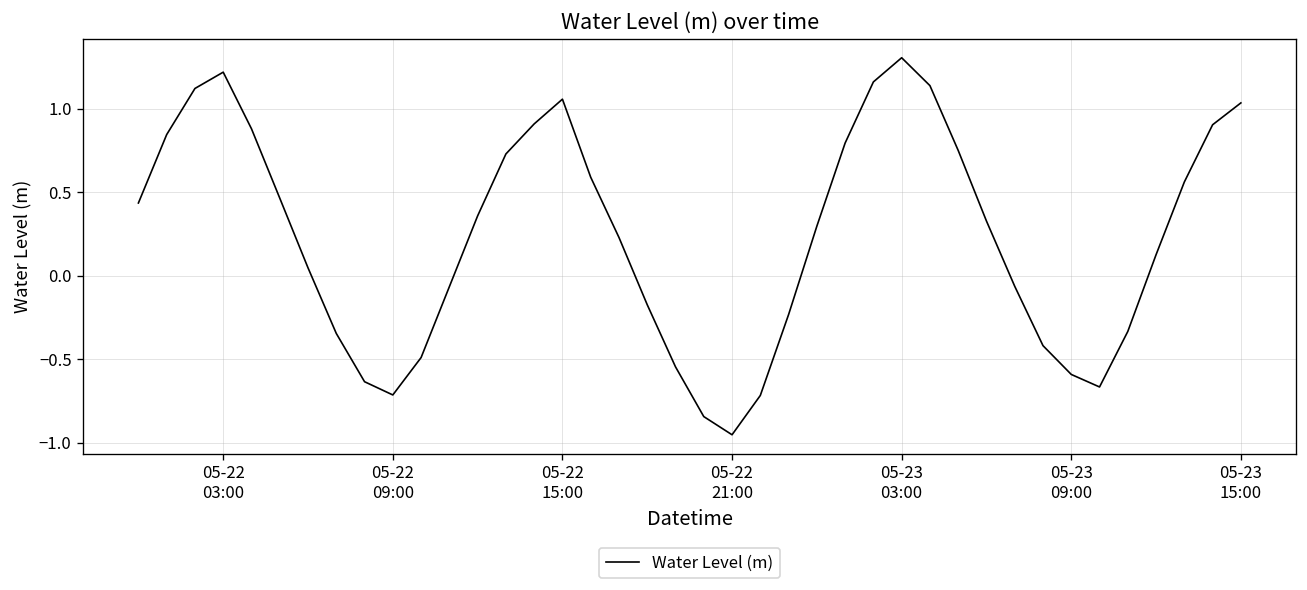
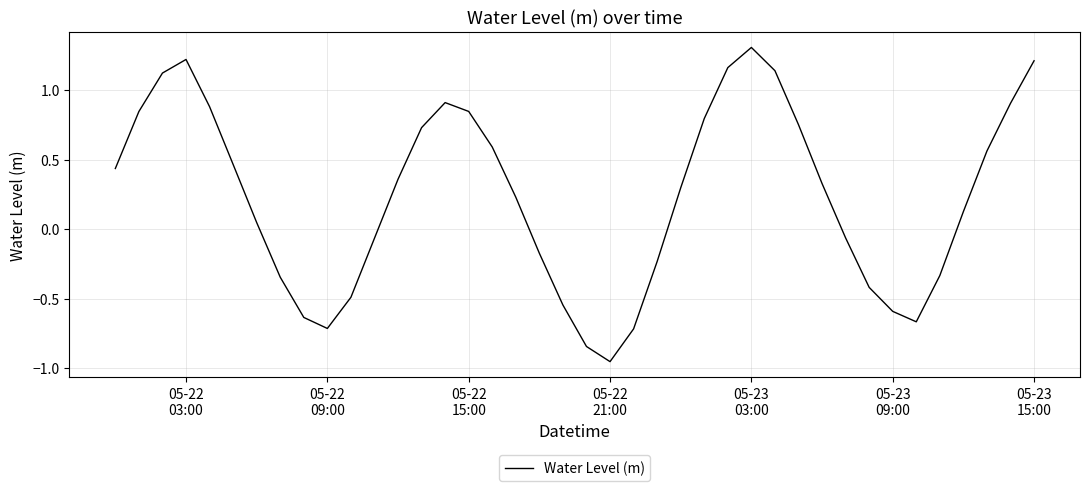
05-22 15:00: 1.06 -> 0.85
05-23 15:00: 1.04 -> 1.21
